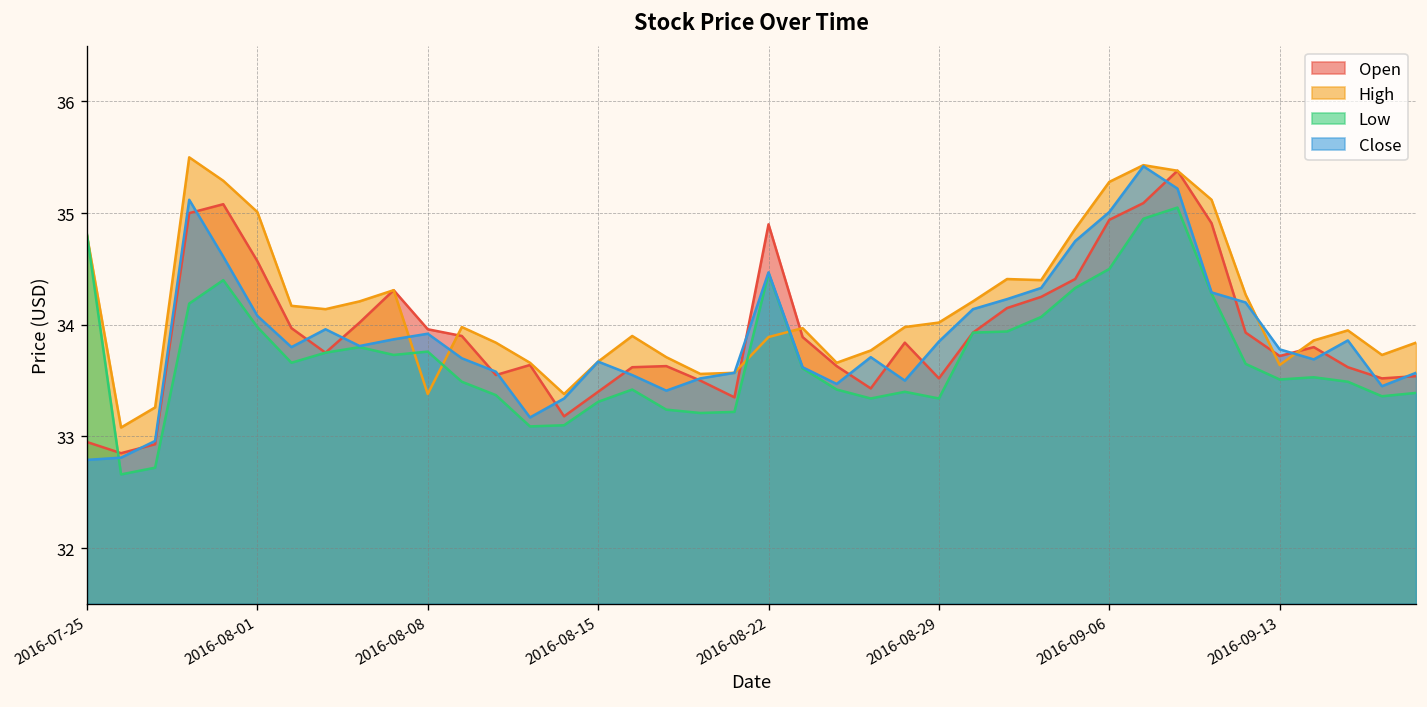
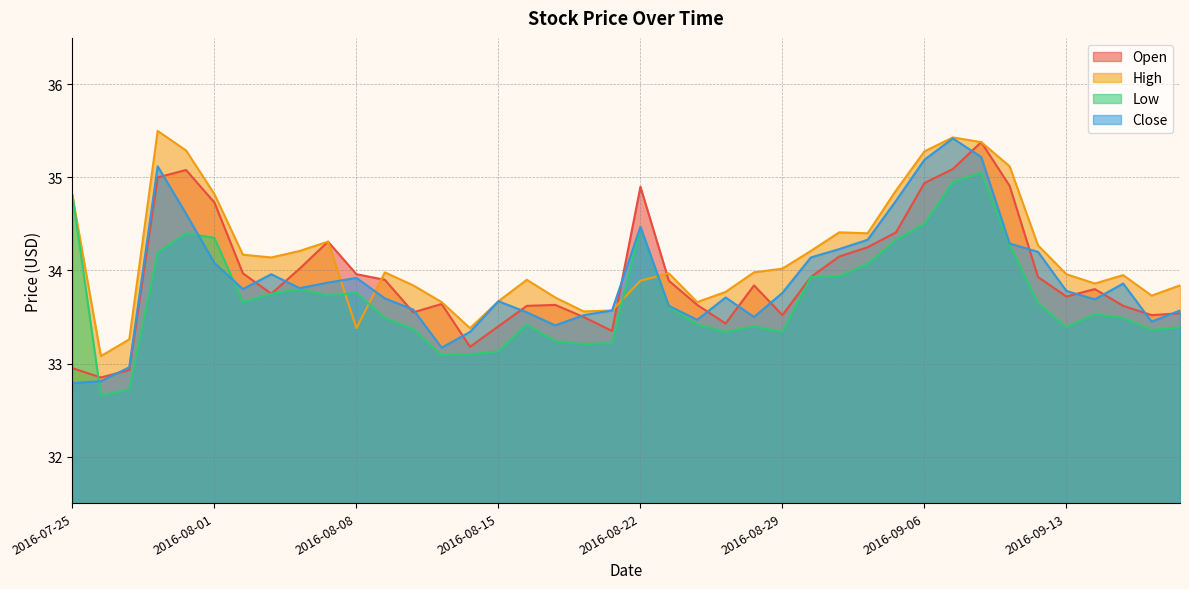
Open, 2016-08-01: 34.6 -> 34.7
High, 2016-08-01: 35.0 -> 34.8
Low, 2016-08-01: 34.0 -> 34.4
Low, 2016-08-15: 33.3 -> 33.1
Close, 2016-08-29: 33.9 -> 33.8
Close, 2016-09-06: 35.0 -> 35.2
High, 2016-09-13: 33.6 -> 34.0
Low, 2016-09-13: 33.5 -> 33.4
